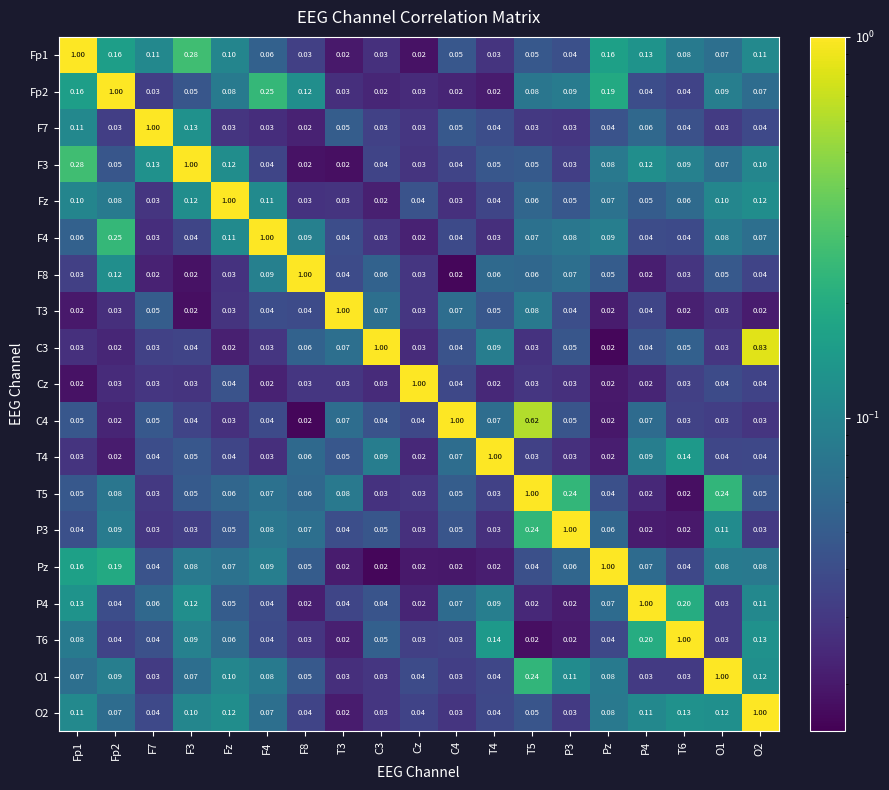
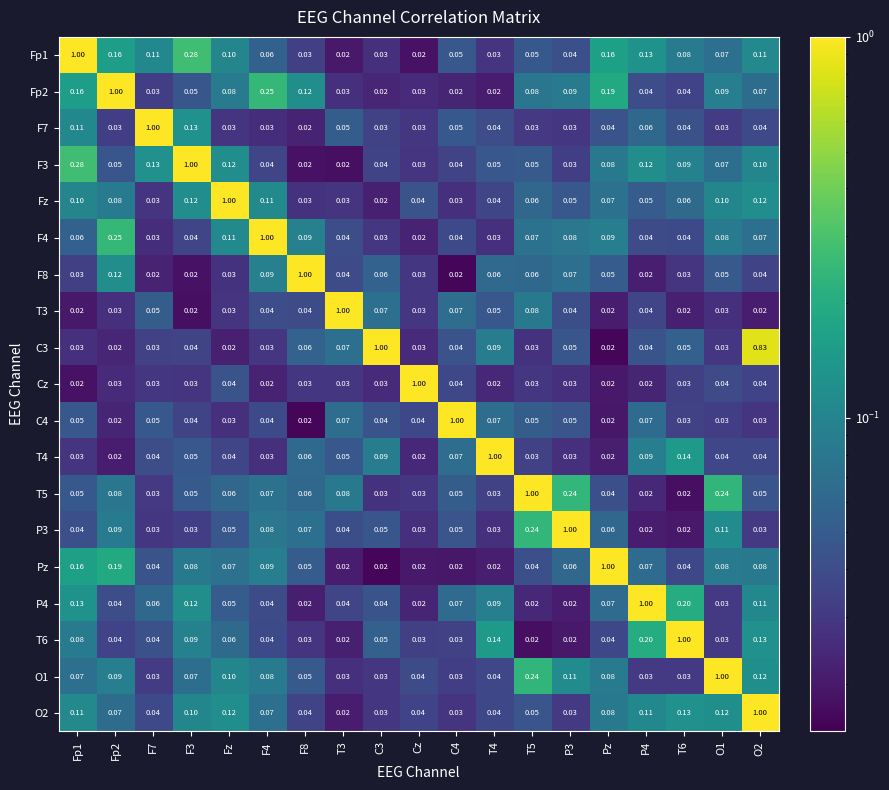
C4, T5: 0.62 -> 0.05
